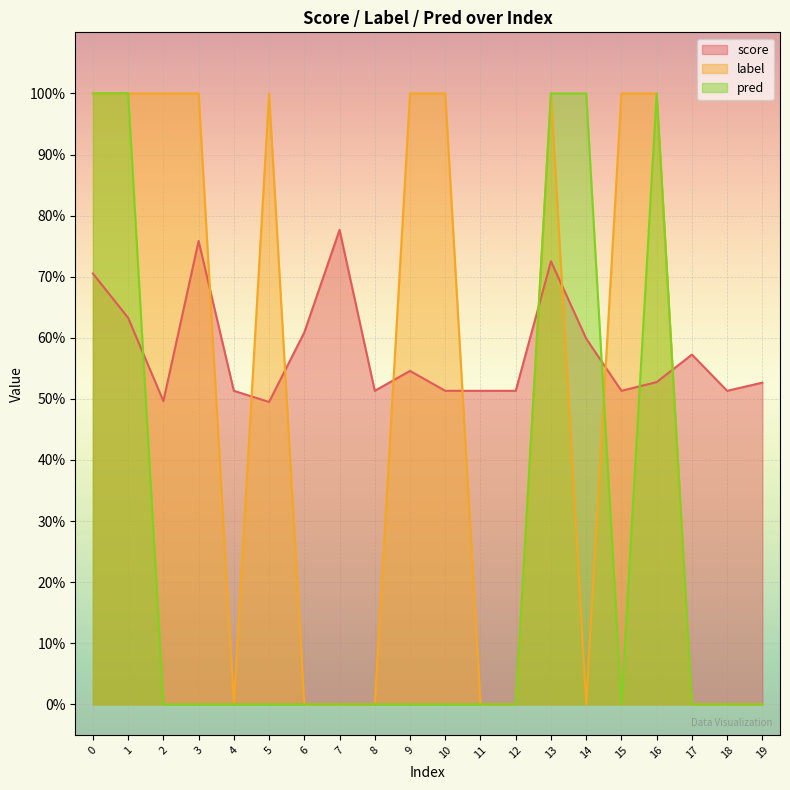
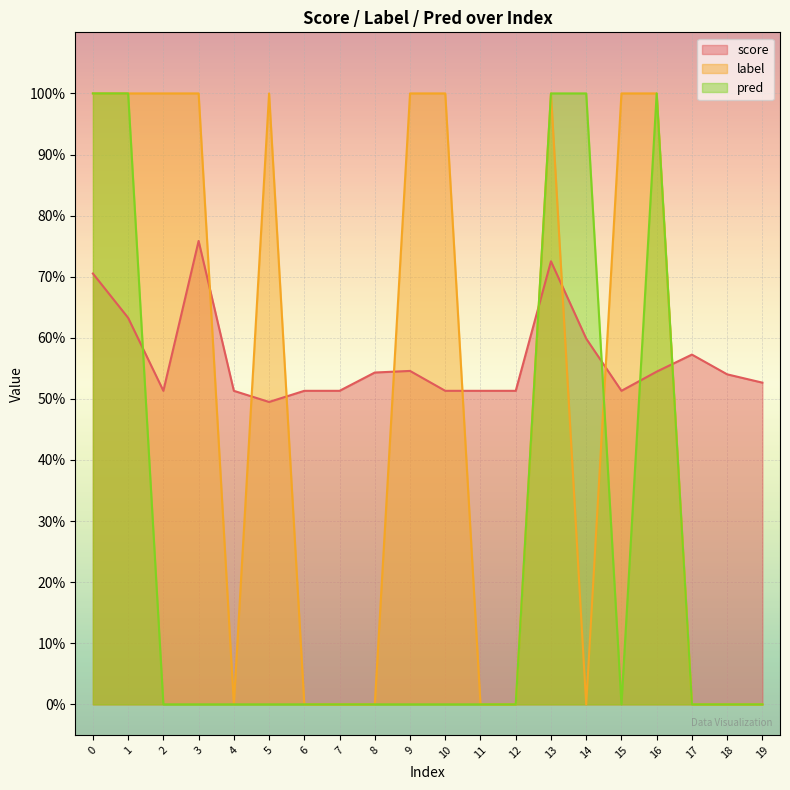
score, 2: 50% -> 51%
score, 6: 61% -> 51%
score, 7: 78% -> 51%
score, 8: 51% -> 54%
score, 16: 53% -> 54%
score, 18: 51% -> 54%
